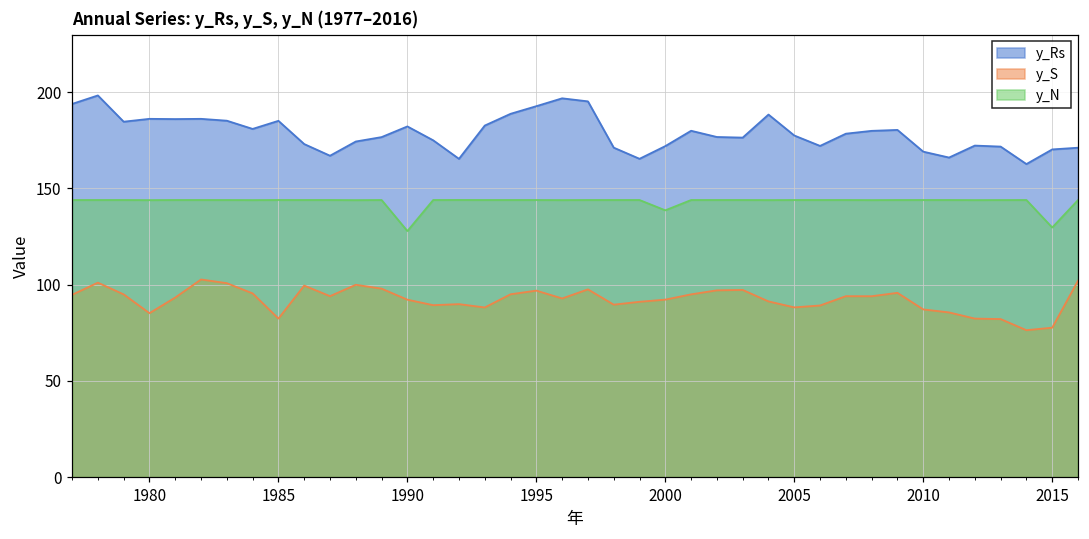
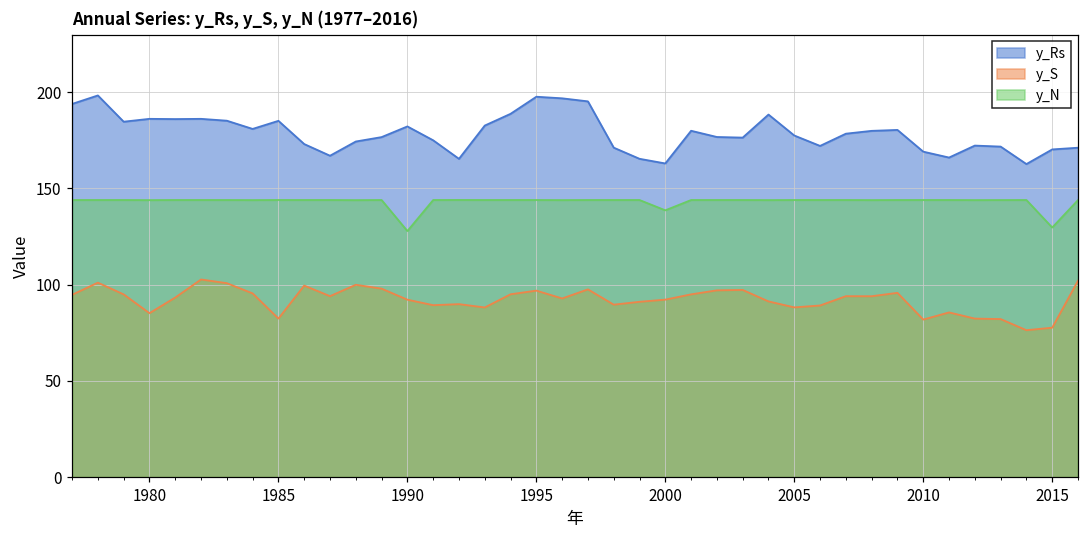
y_Rs, 1995: 193 -> 198
y_Rs, 2000: 172 -> 163
y_S, 2010: 87 -> 82
